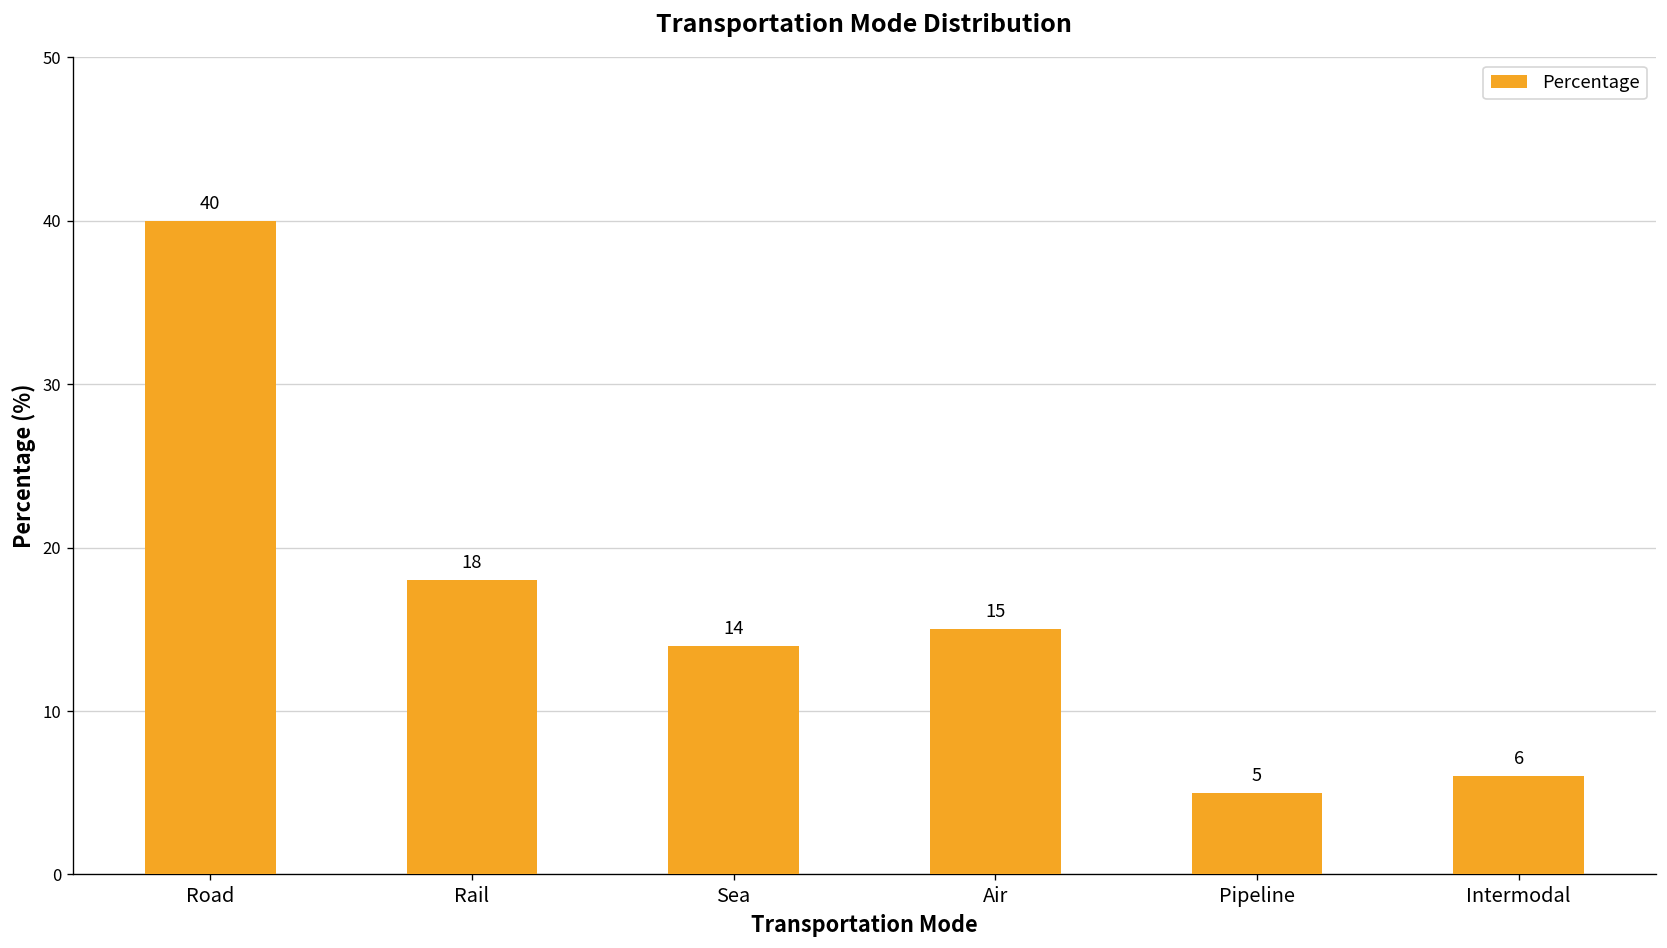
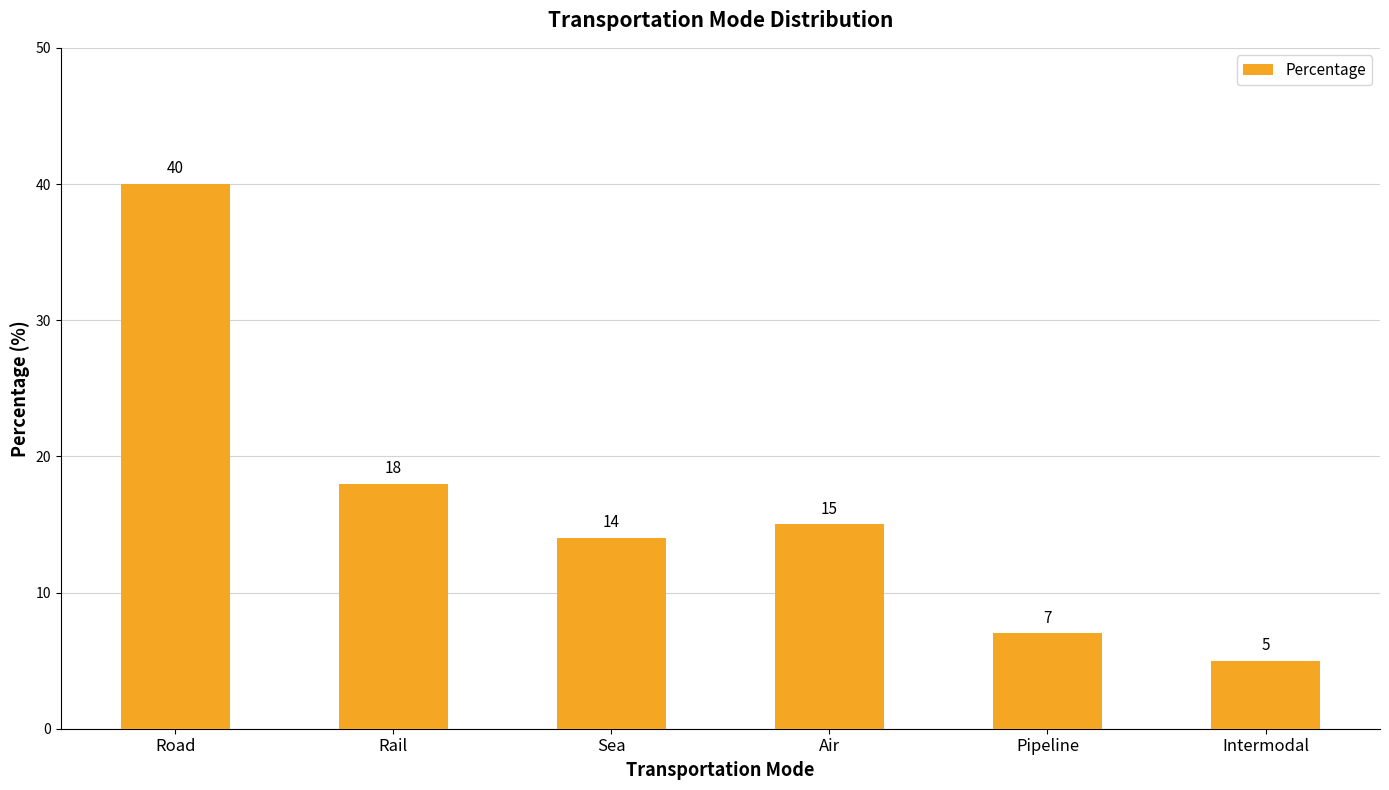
Pipeline: 5 -> 7
Intermodal: 6 -> 5
